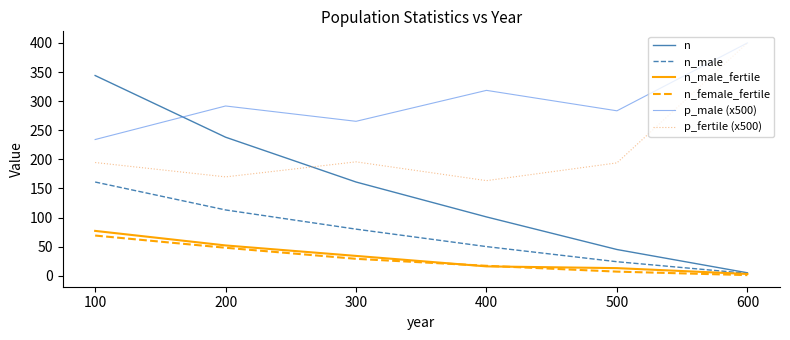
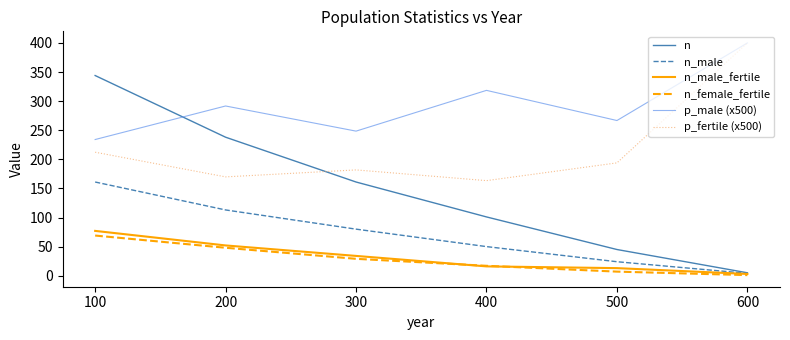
p_fertile (x500), 100: 190 -> 210
p_male (x500), 300: 270 -> 250
p_fertile (x500), 300: 200 -> 180
p_male (x500), 500: 280 -> 270
